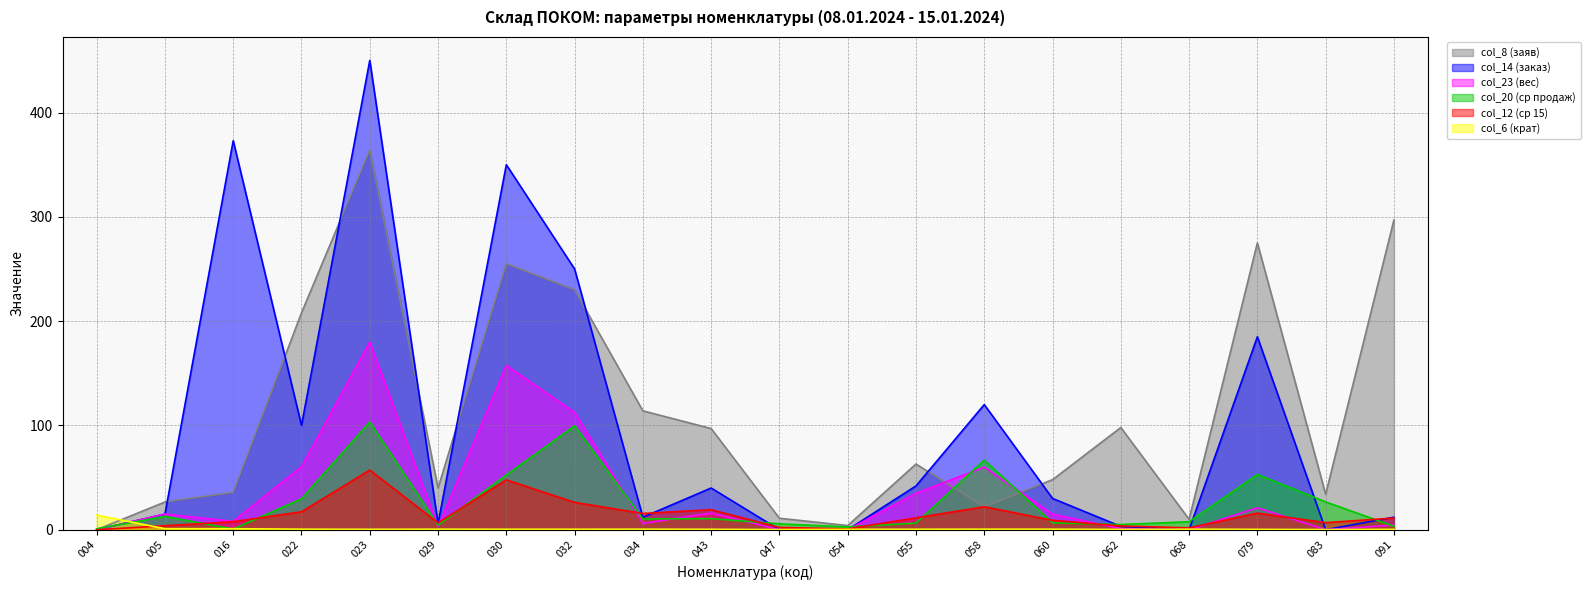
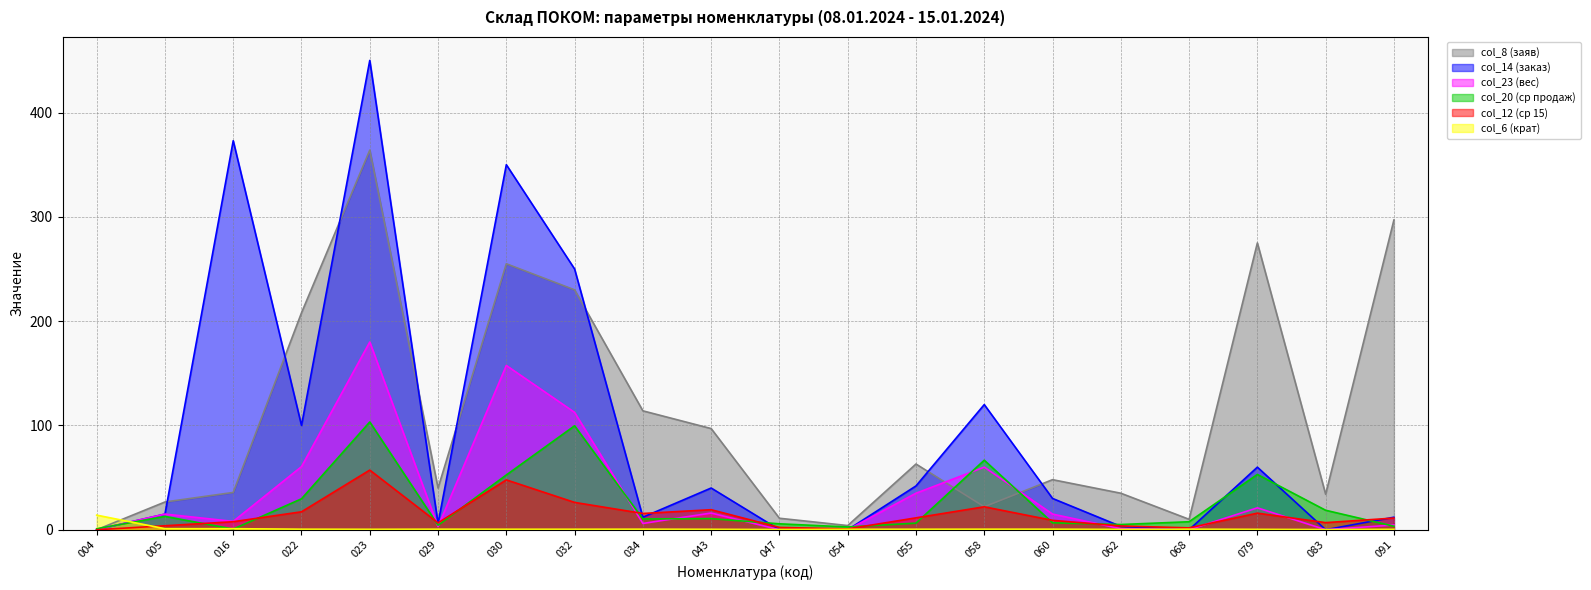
col_8 (заяв), 062: 98 -> 35
col_14 (заказ), 079: 185 -> 60
col_20 (ср продаж), 083: 27 -> 19
